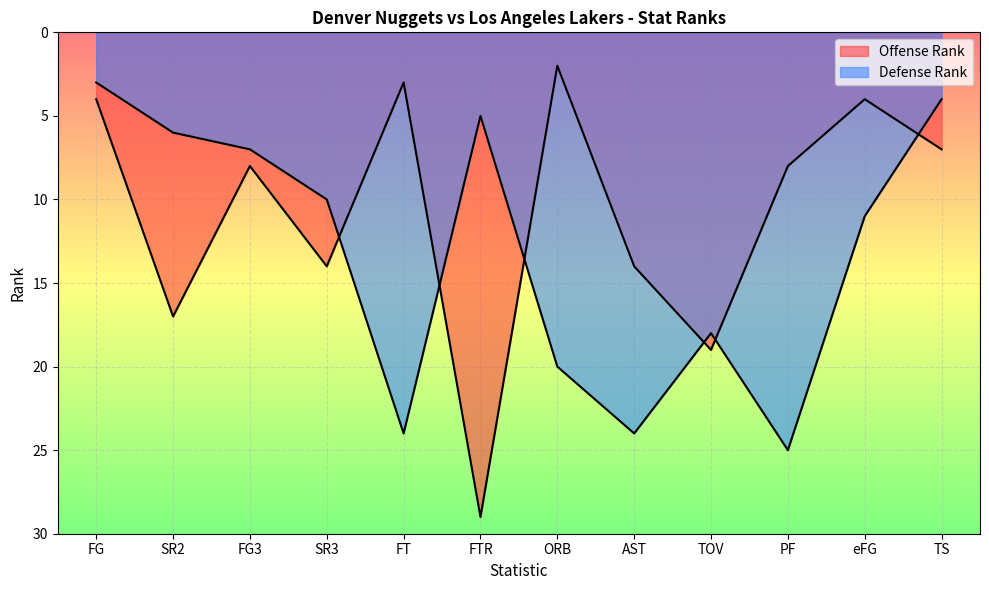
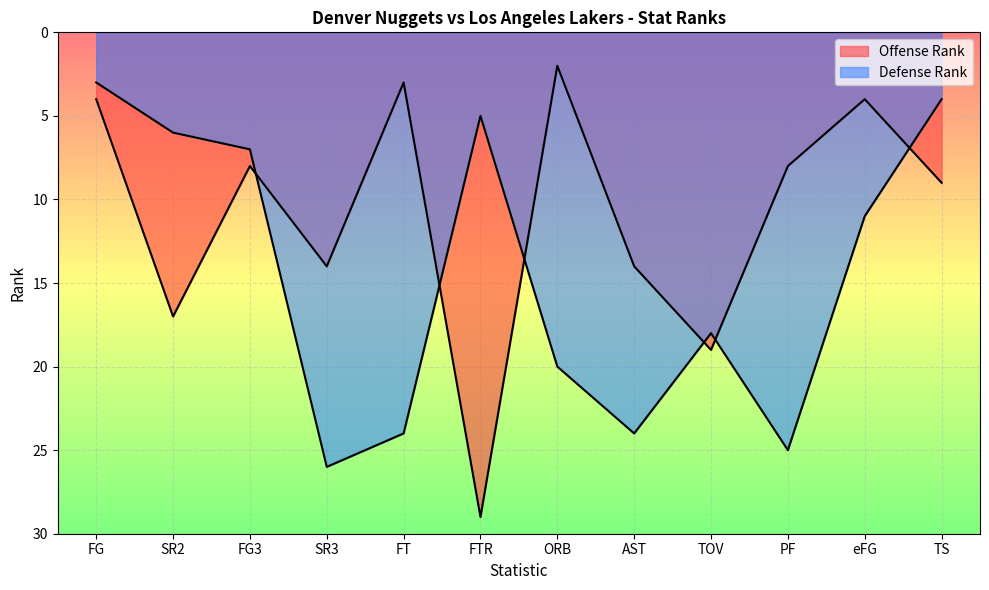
Defense Rank, SR3: 10 -> 26
Offense Rank, TS: 7 -> 9
